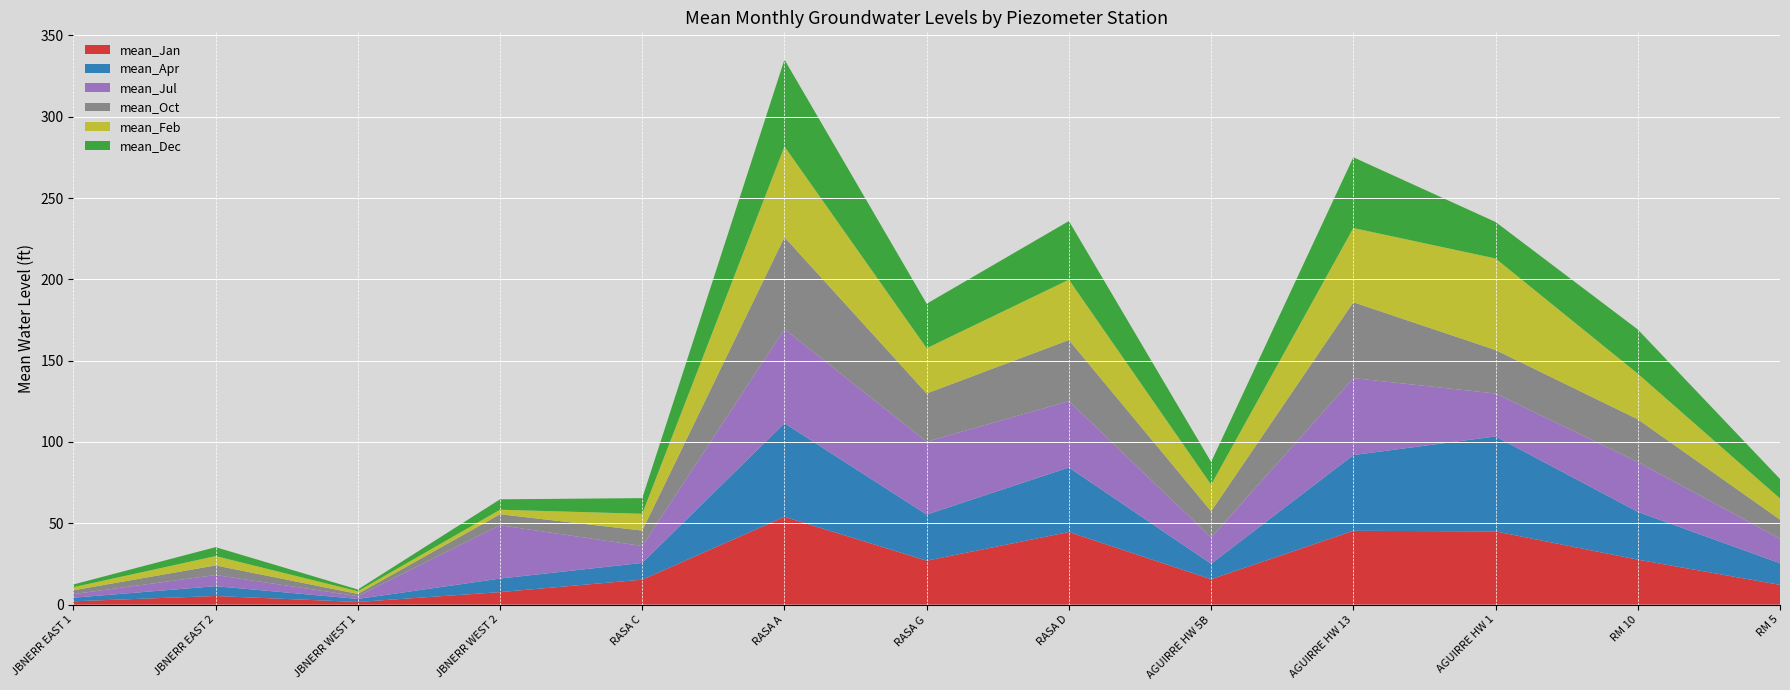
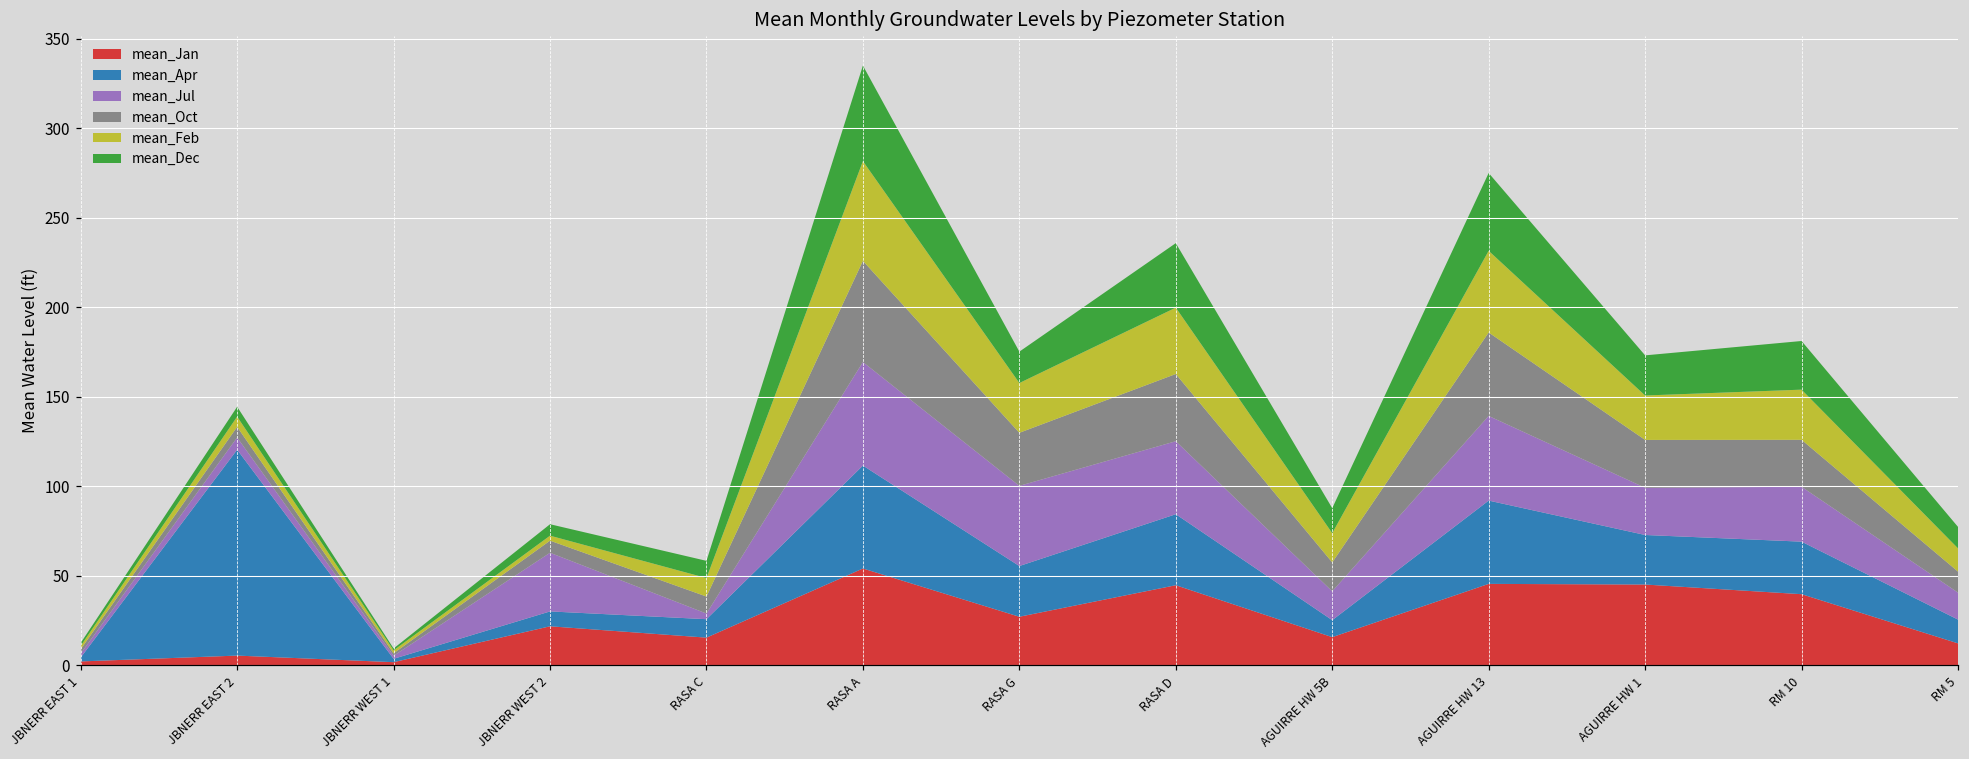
mean_Apr, JBNERR EAST 2: 6 -> 115
mean_Jan, JBNERR WEST 2: 8 -> 22
mean_Jul, RASA C: 10 -> 3
mean_Dec, RASA G: 27 -> 18
mean_Apr, AGUIRRE HW 1: 58 -> 28
mean_Feb, AGUIRRE HW 1: 56 -> 25
mean_Jan, RM 10: 28 -> 40
